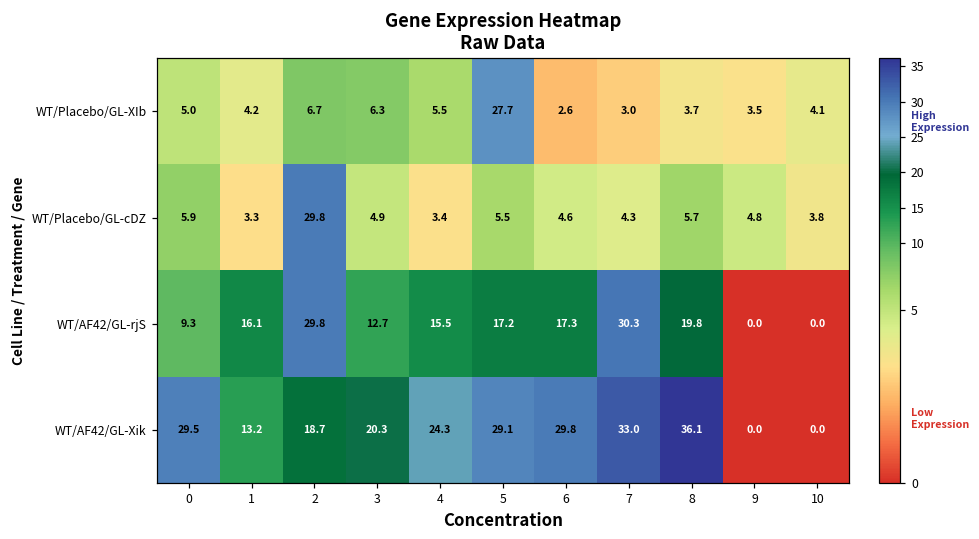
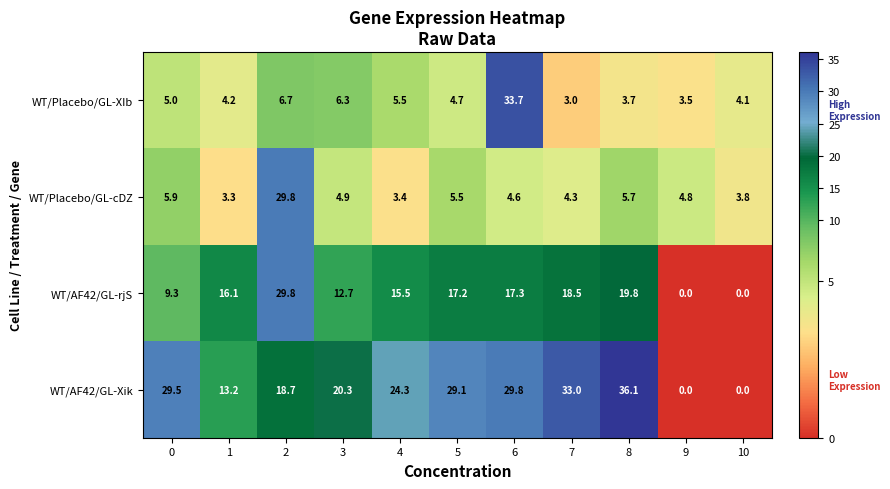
WT/Placebo/GL-XIb, 5: 27.7 -> 4.7
WT/Placebo/GL-XIb, 6: 2.6 -> 33.7
WT/AF42/GL-rjS, 7: 30.3 -> 18.5
